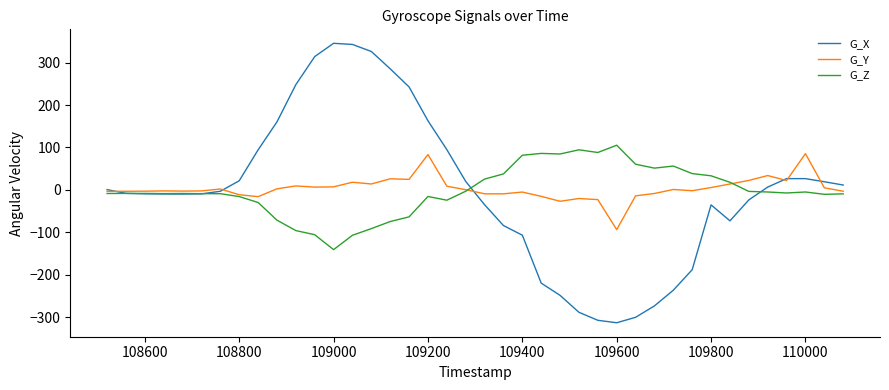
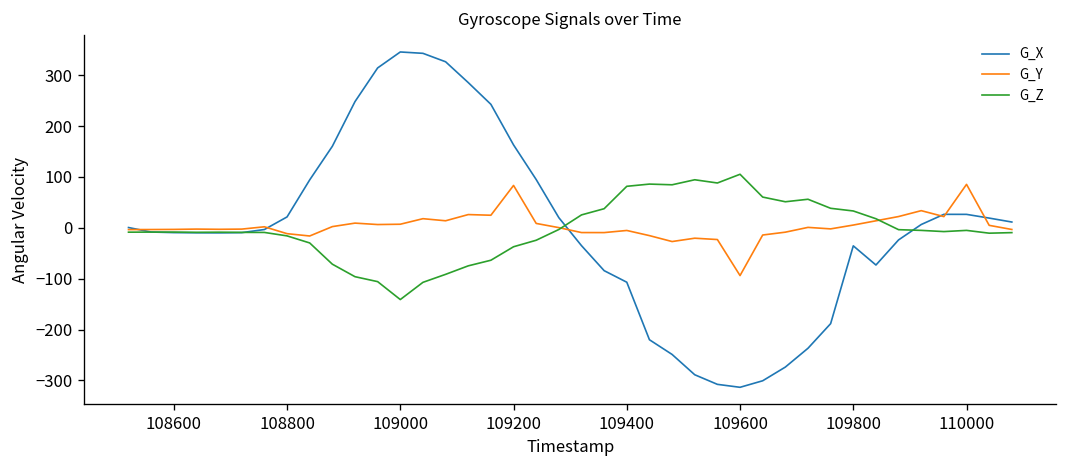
G_Z, 109200: -20 -> -40
